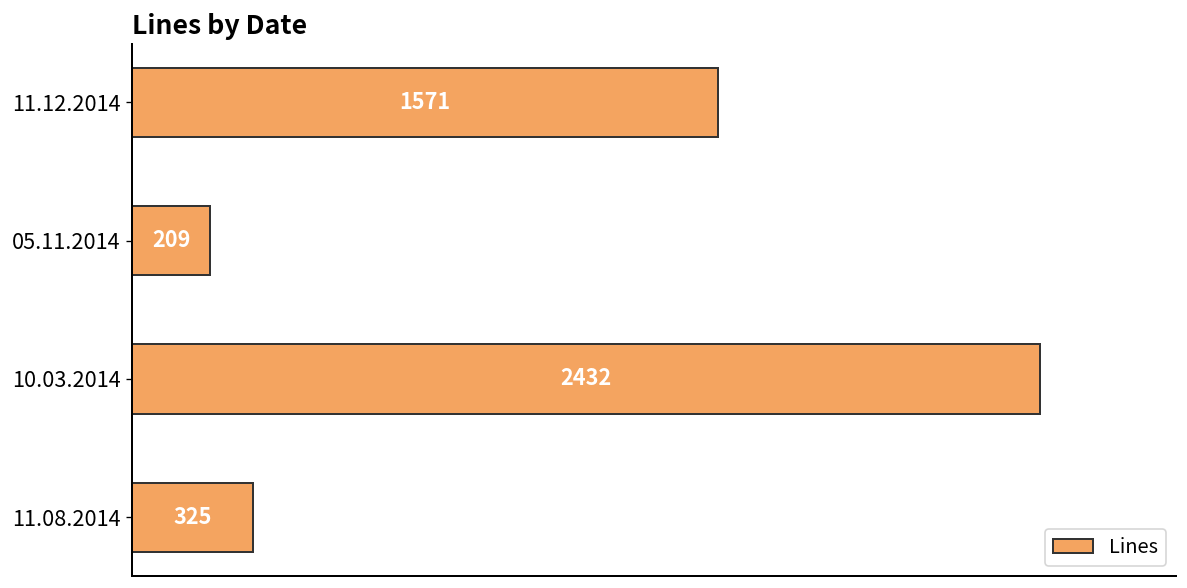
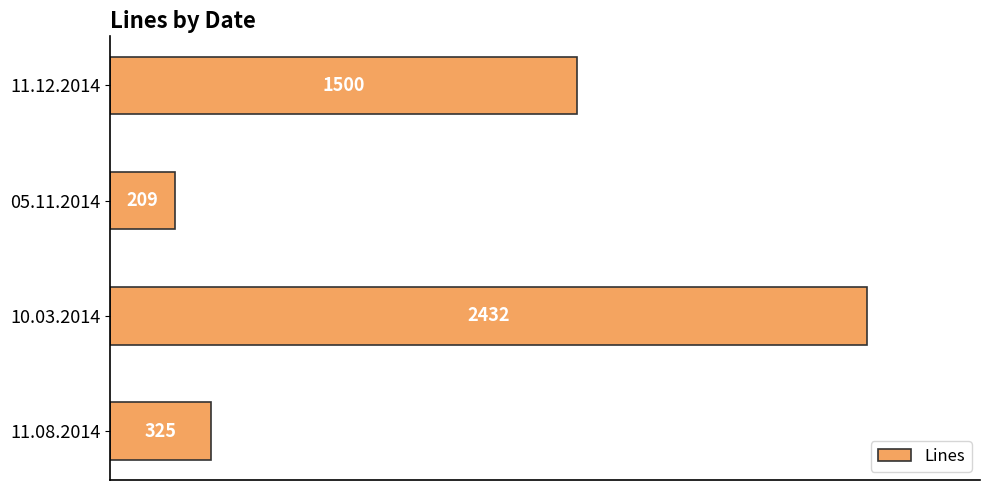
11.12.2014: 1571 -> 1500
